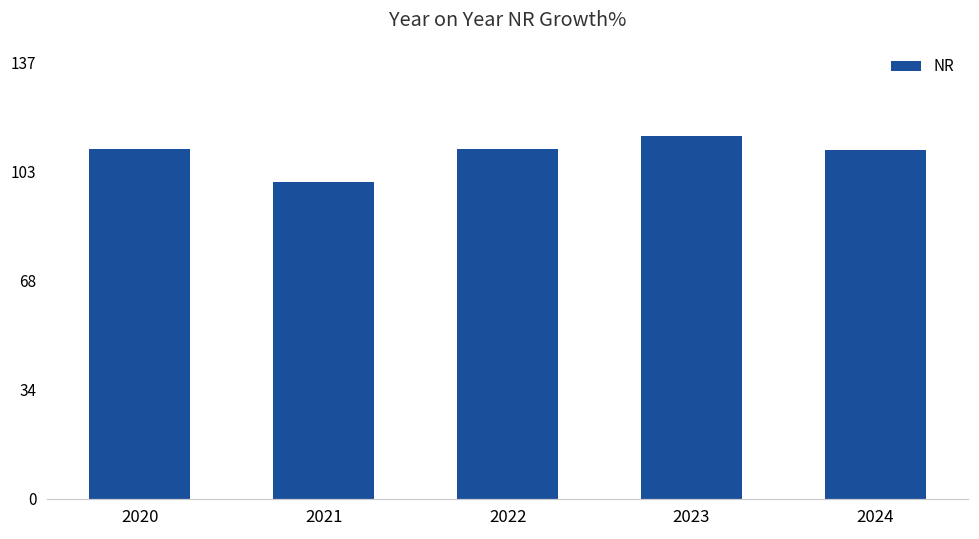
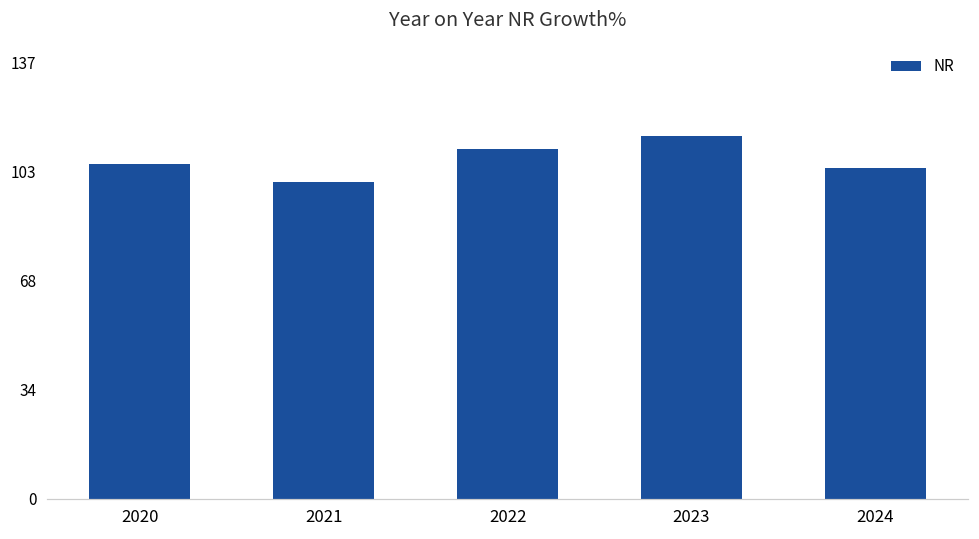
2020: 110 -> 106
2024: 110 -> 104
